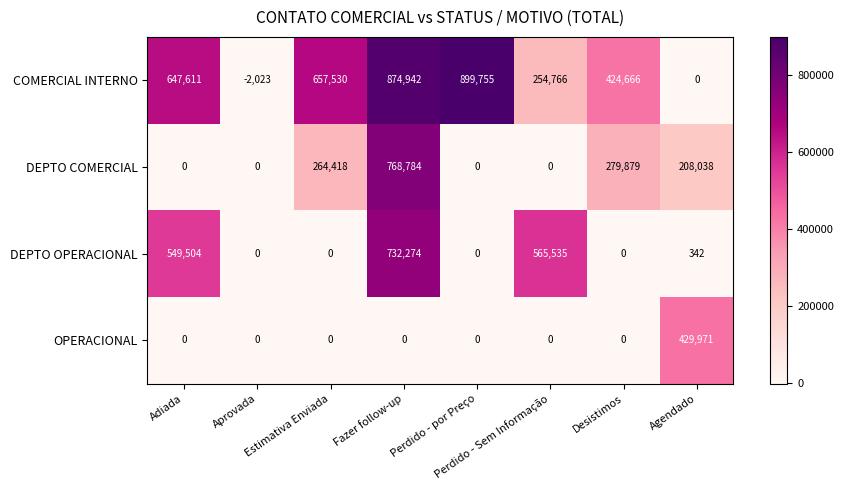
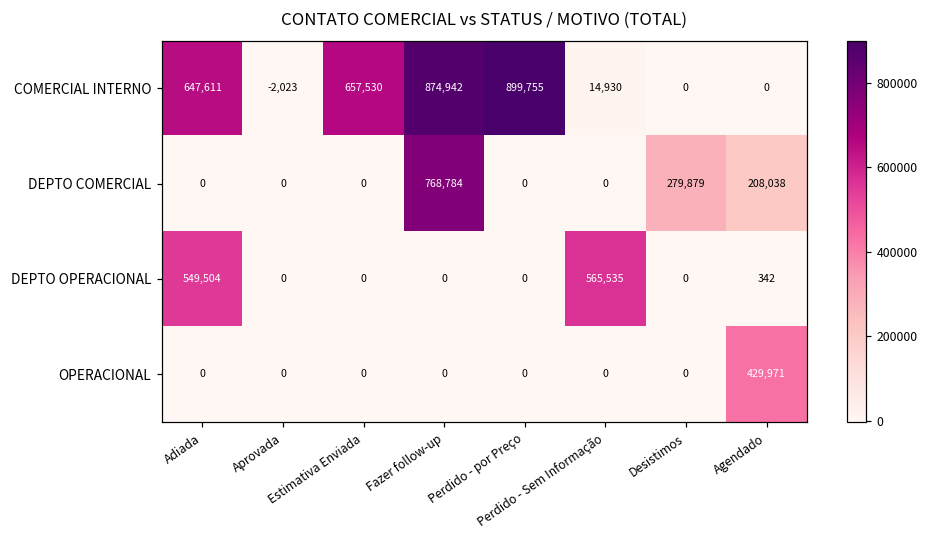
COMERCIAL INTERNO, Perdido - Sem Informação: 254,766 -> 14,930
COMERCIAL INTERNO, Desistimos: 424,666 -> 0
DEPTO COMERCIAL, Estimativa Enviada: 264,418 -> 0
DEPTO OPERACIONAL, Fazer follow-up: 732,274 -> 0
